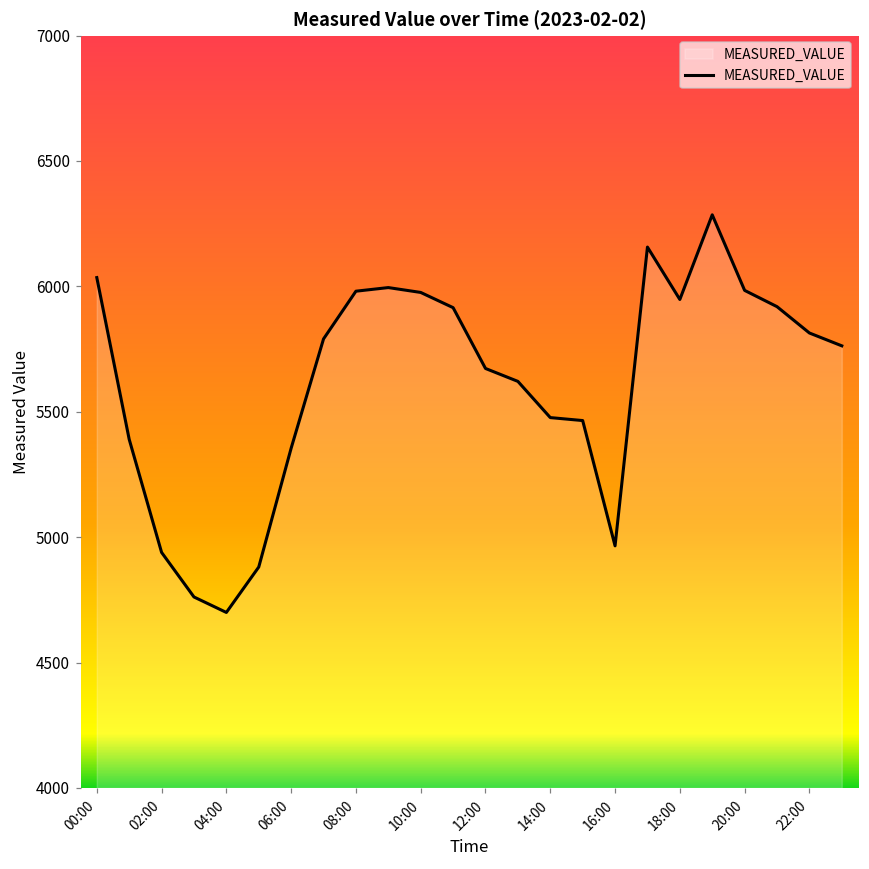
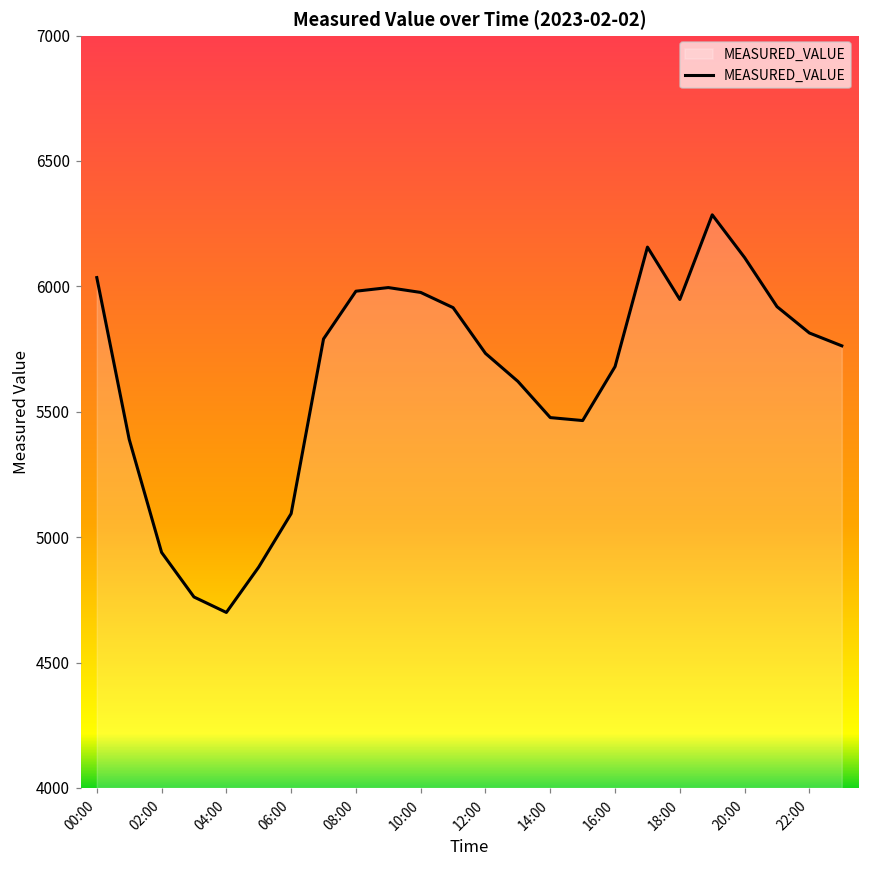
06:00: 5350 -> 5090
12:00: 5670 -> 5730
16:00: 4970 -> 5680
20:00: 5980 -> 6110
